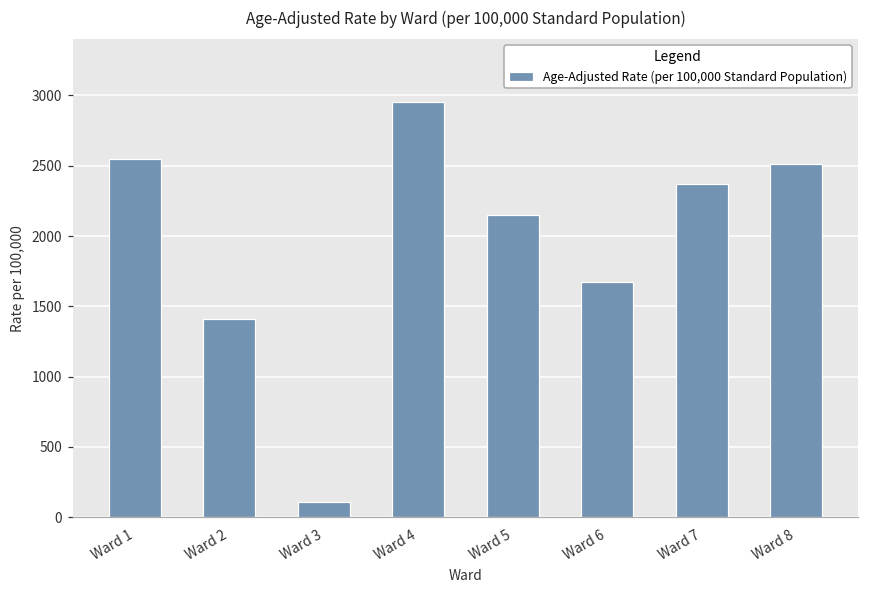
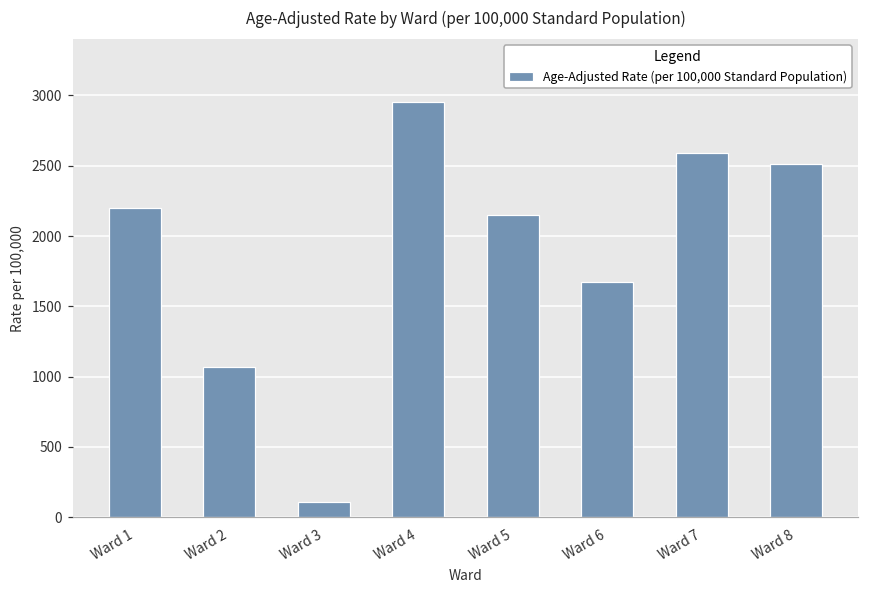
Ward 1: 2550 -> 2200
Ward 2: 1410 -> 1070
Ward 7: 2370 -> 2590
